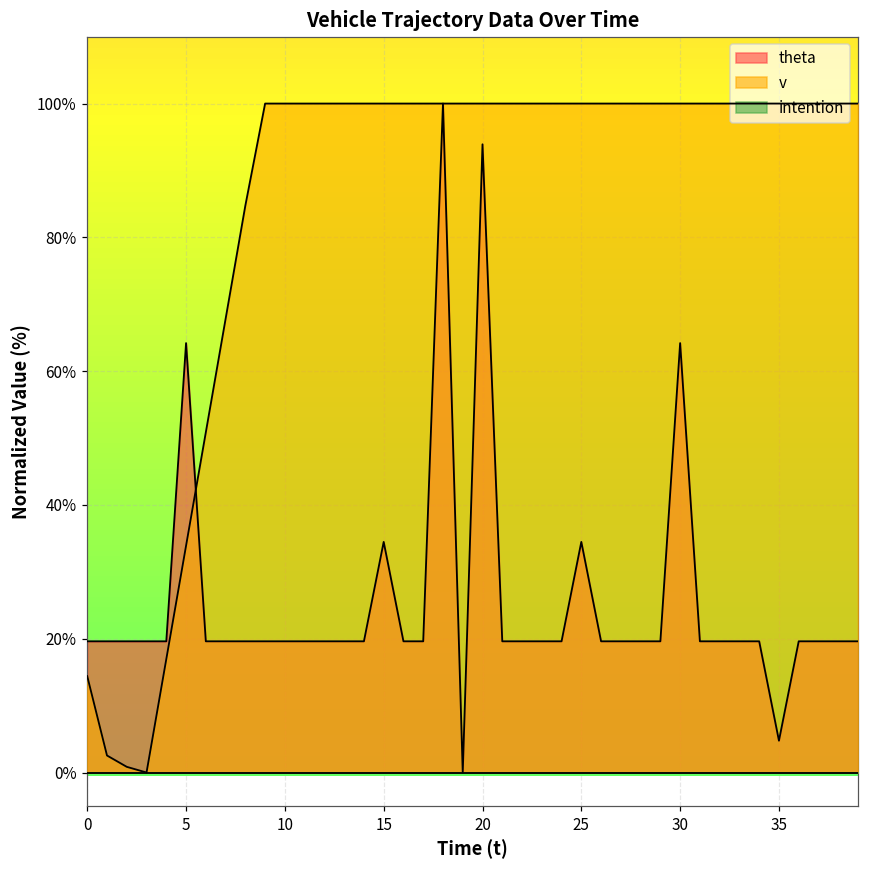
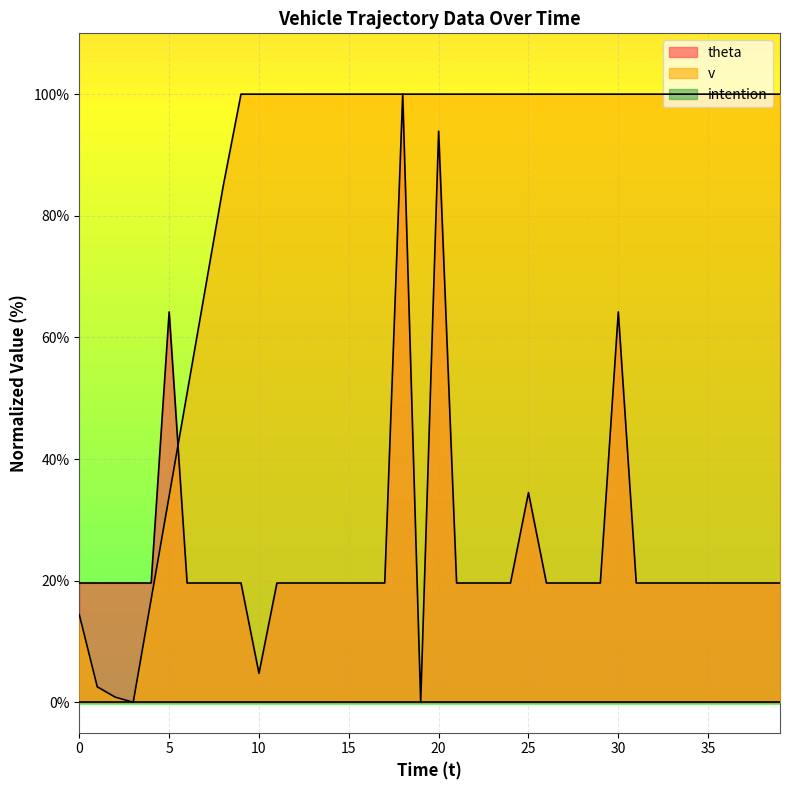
theta, 10: 20% -> 5%
theta, 15: 34% -> 20%
theta, 35: 5% -> 20%
